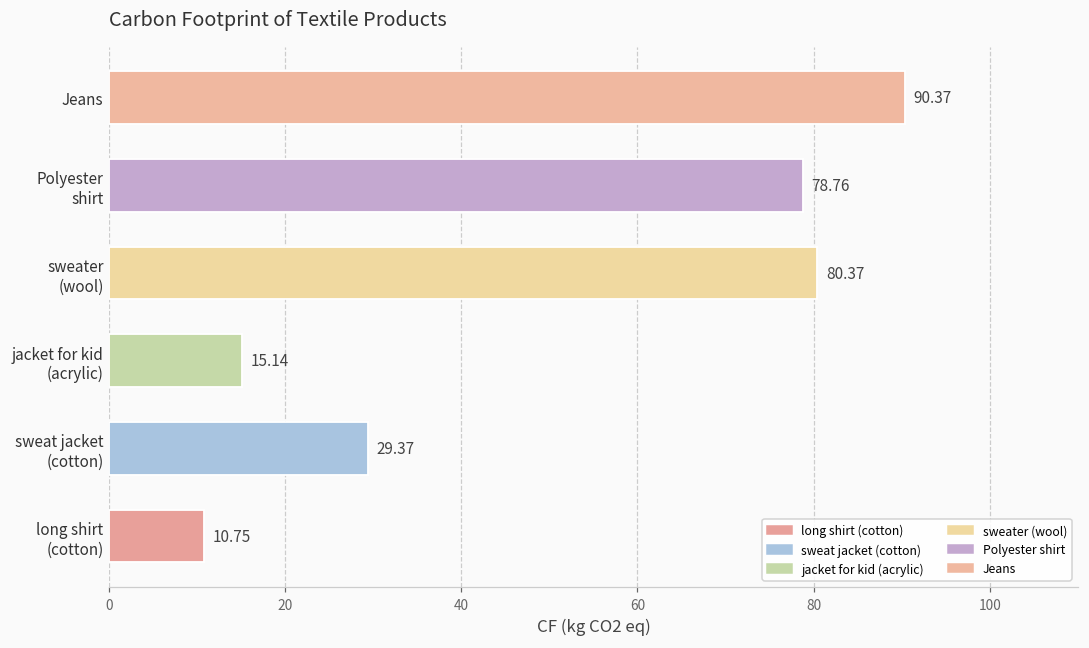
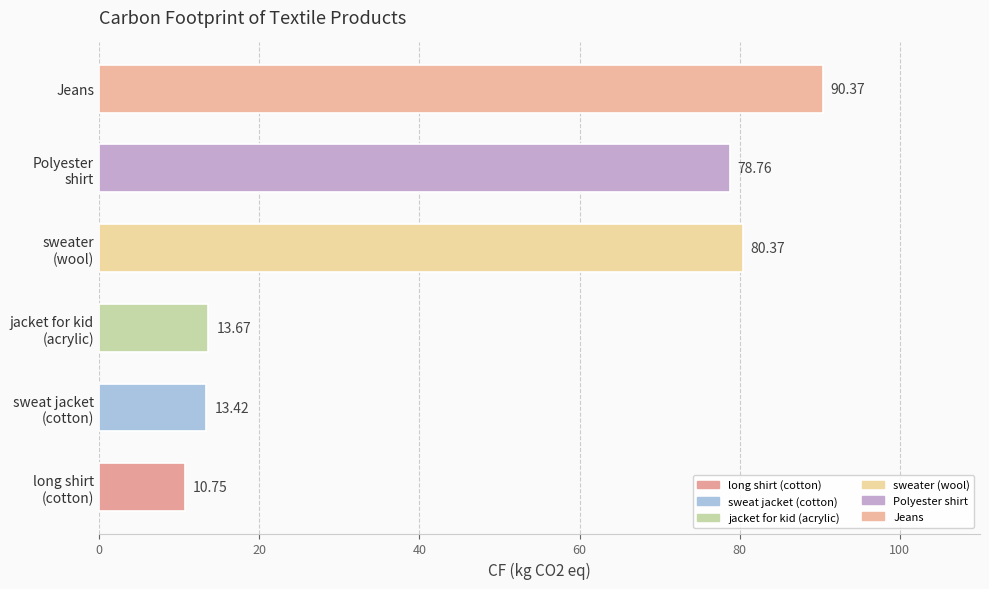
jacket for kid (acrylic): 15.14 -> 13.67
sweat jacket (cotton): 29.37 -> 13.42
